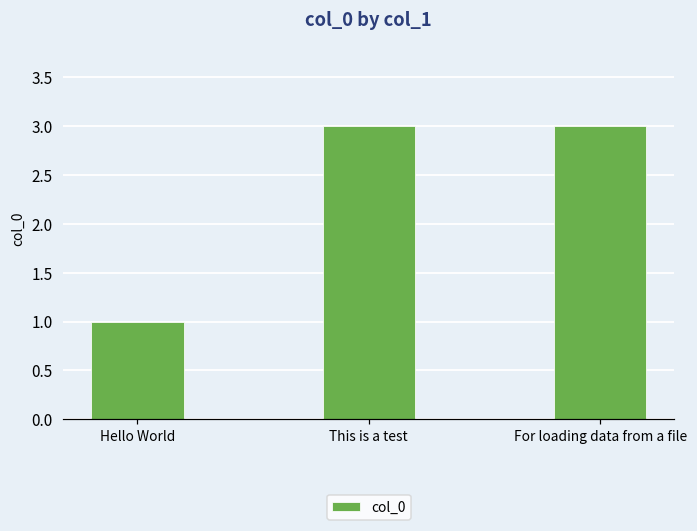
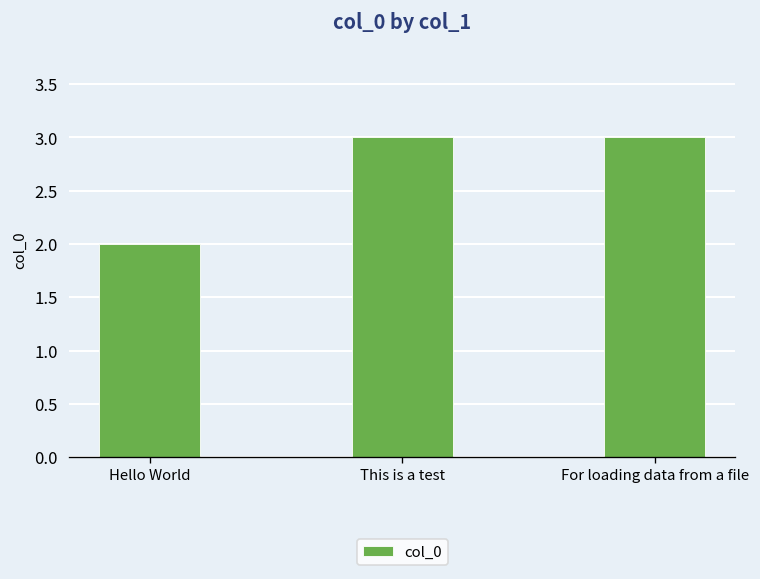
Hello World: 1 -> 2
